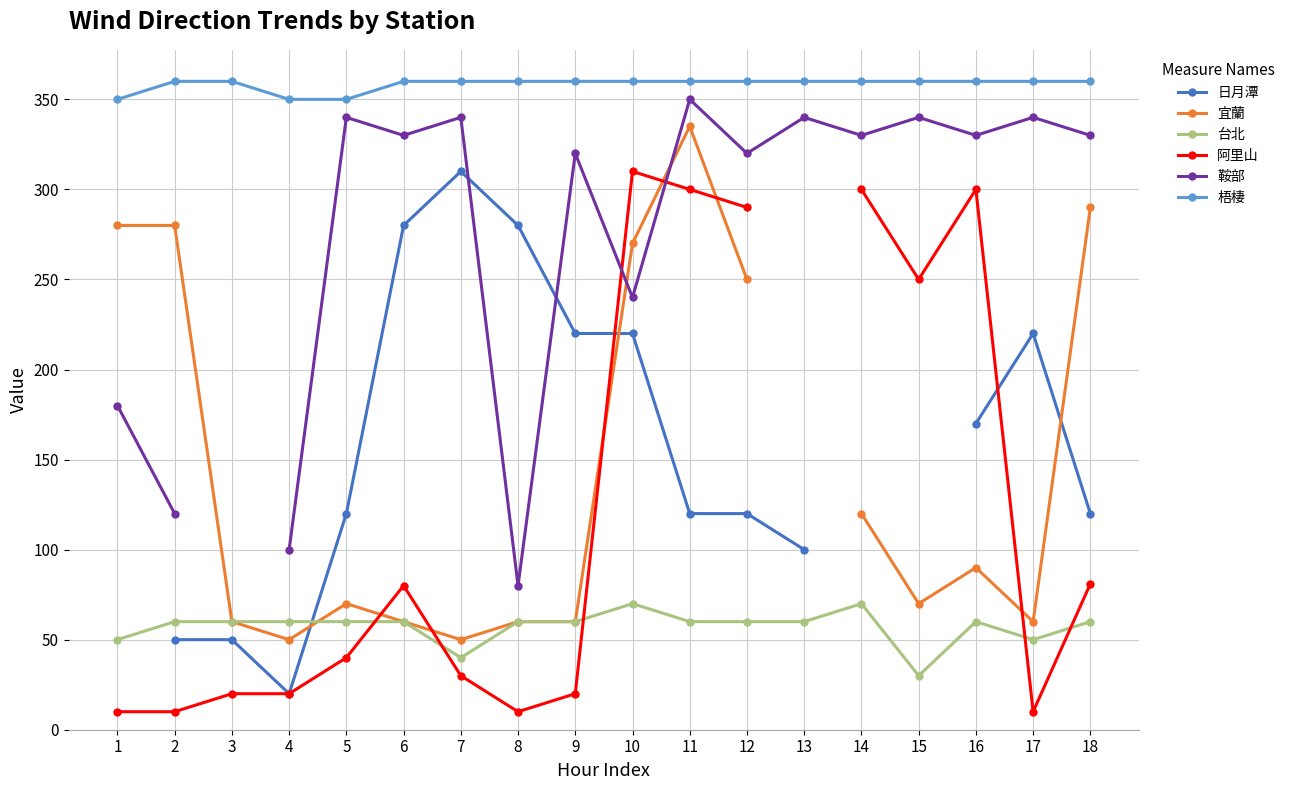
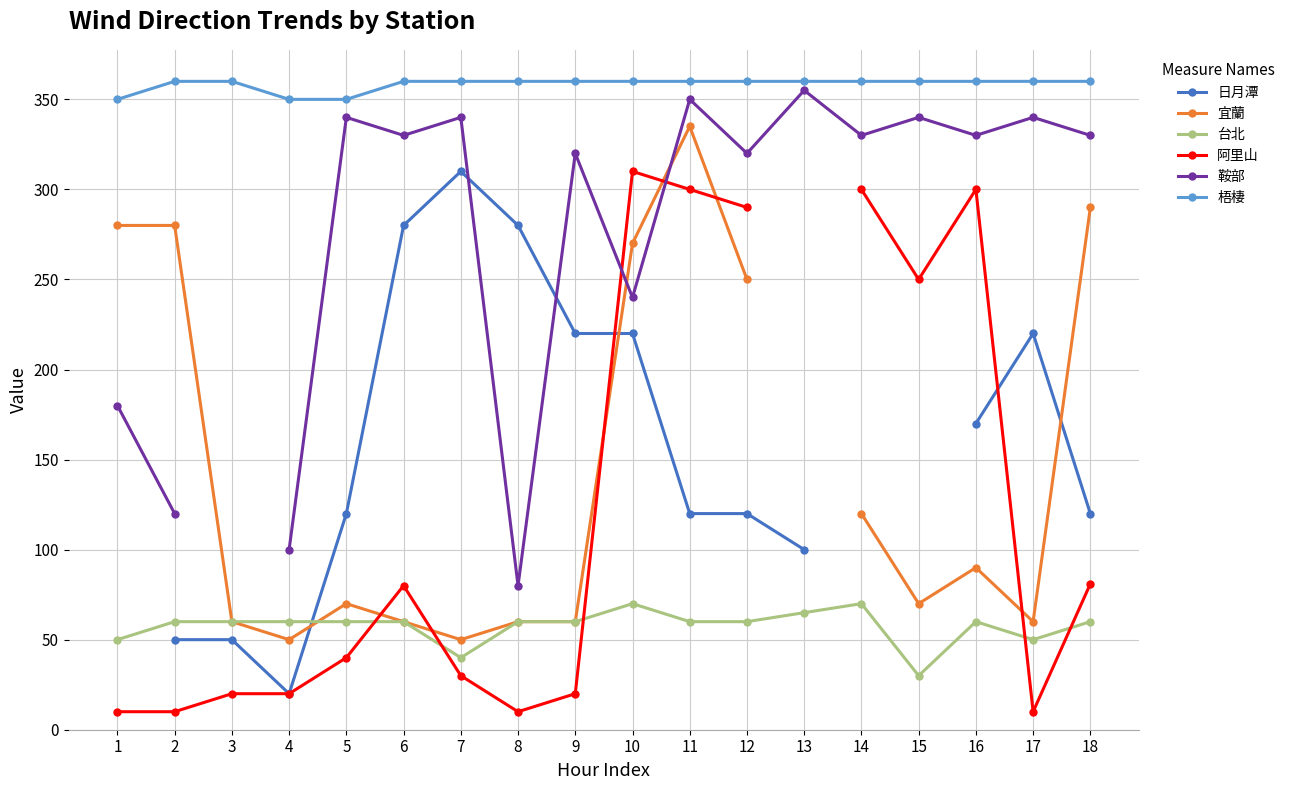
台北, 13: 60 -> 65
鞍部, 13: 340 -> 355
